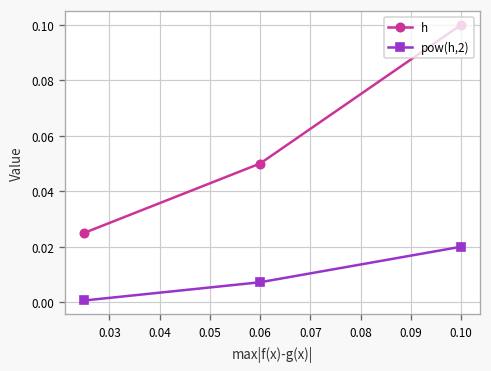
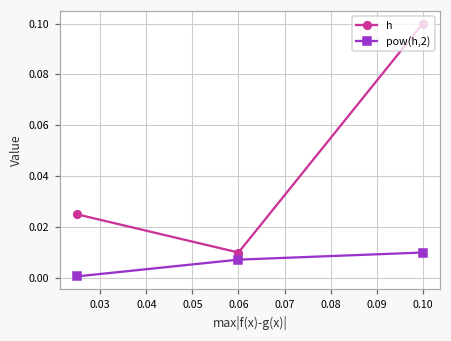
h, 0.06: 0.05 -> 0.01
pow(h,2), 0.10: 0.02 -> 0.01
